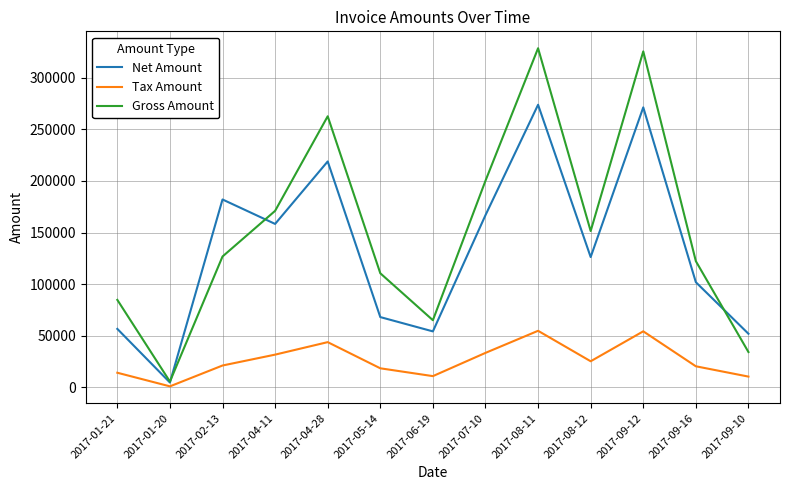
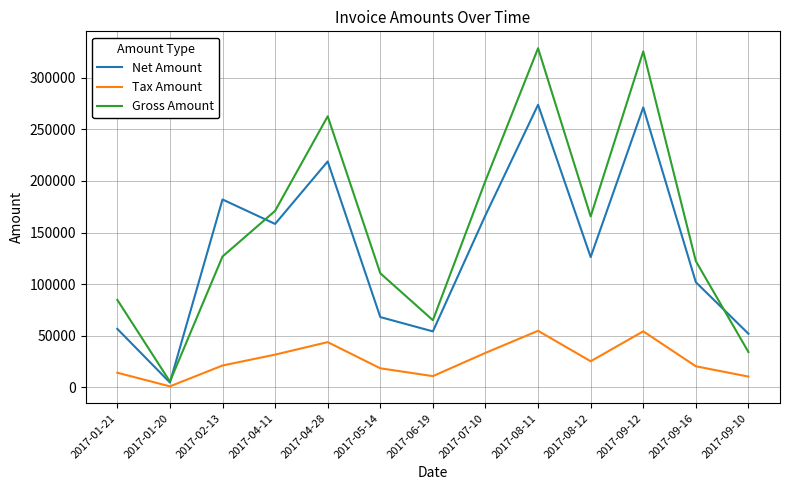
Gross Amount, 2017-08-12: 151000 -> 166000
